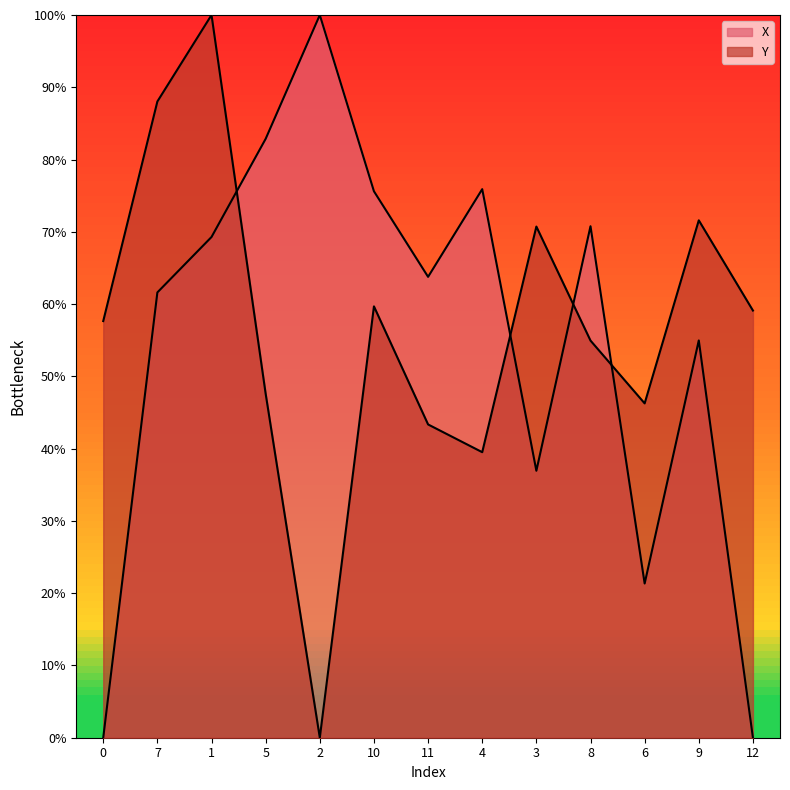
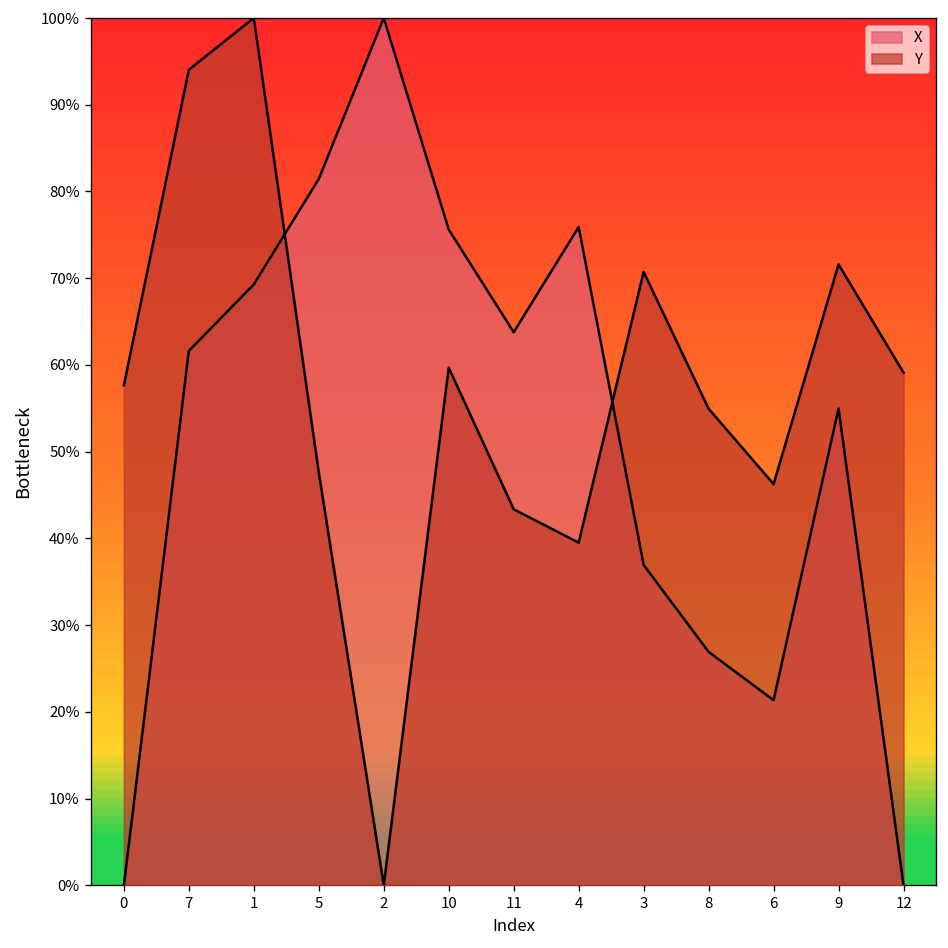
Y, 7: 88% -> 94%
X, 5: 83% -> 81%
X, 8: 71% -> 27%
